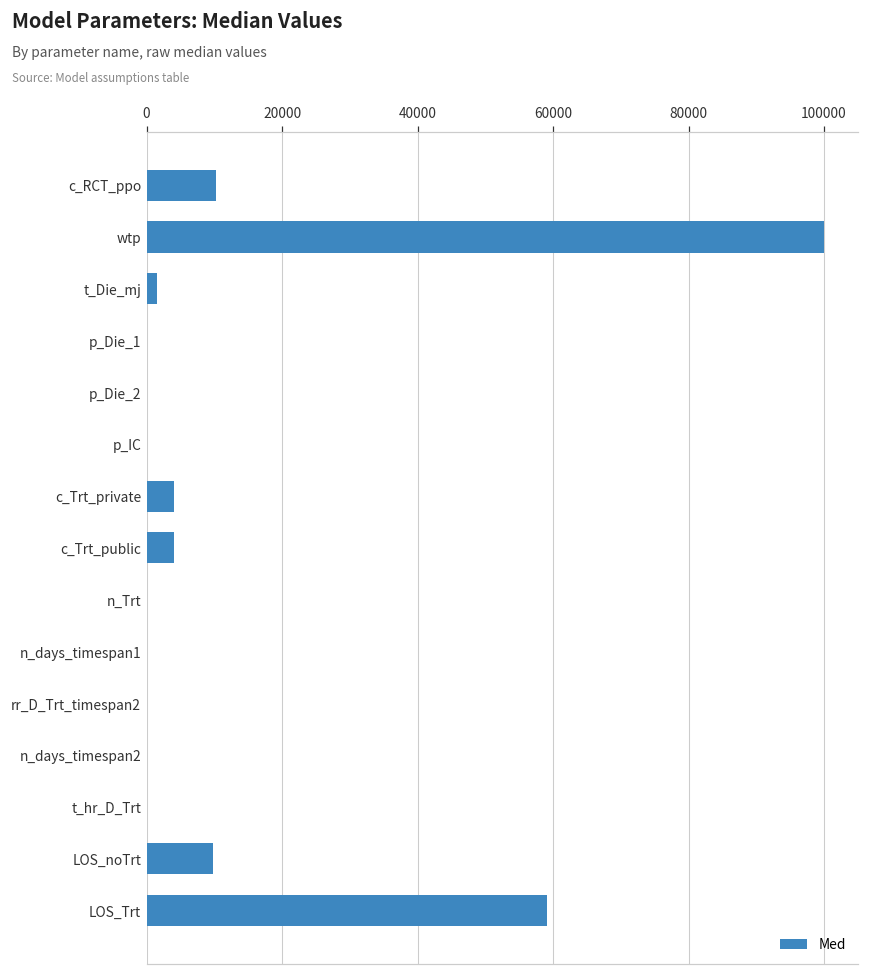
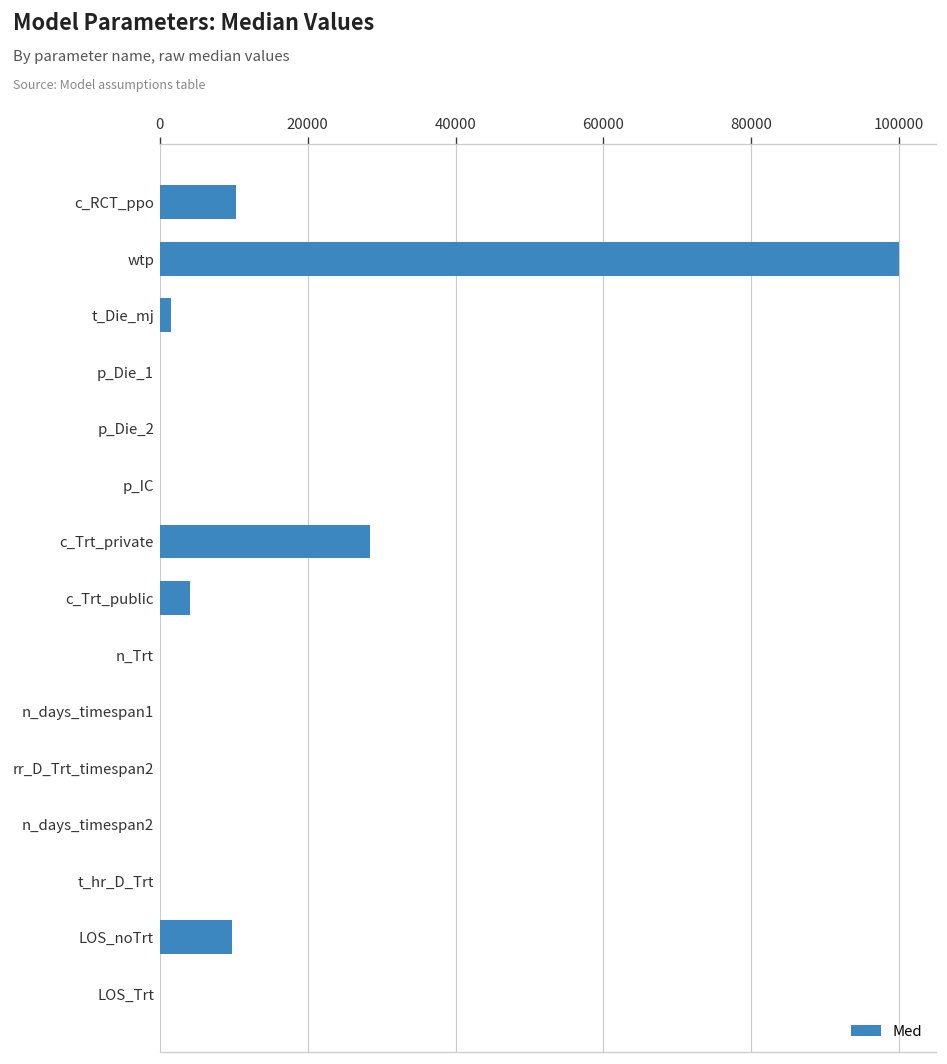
c_Trt_private: 4000 -> 28000
LOS_Trt: 59000 -> 0
